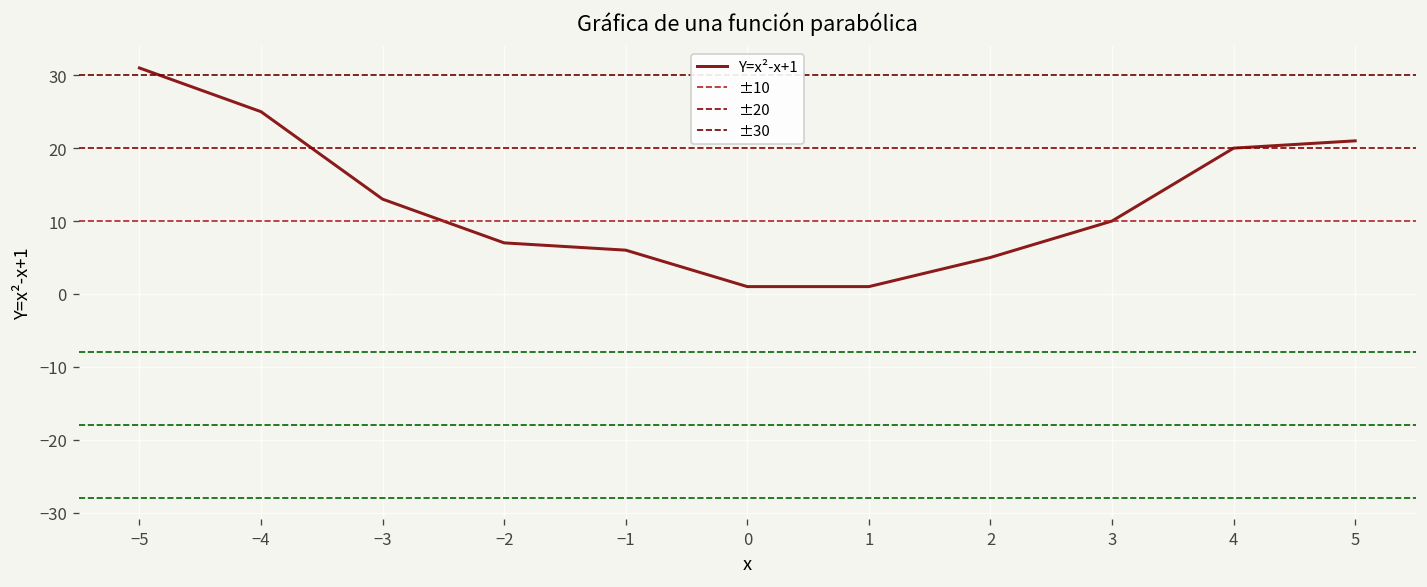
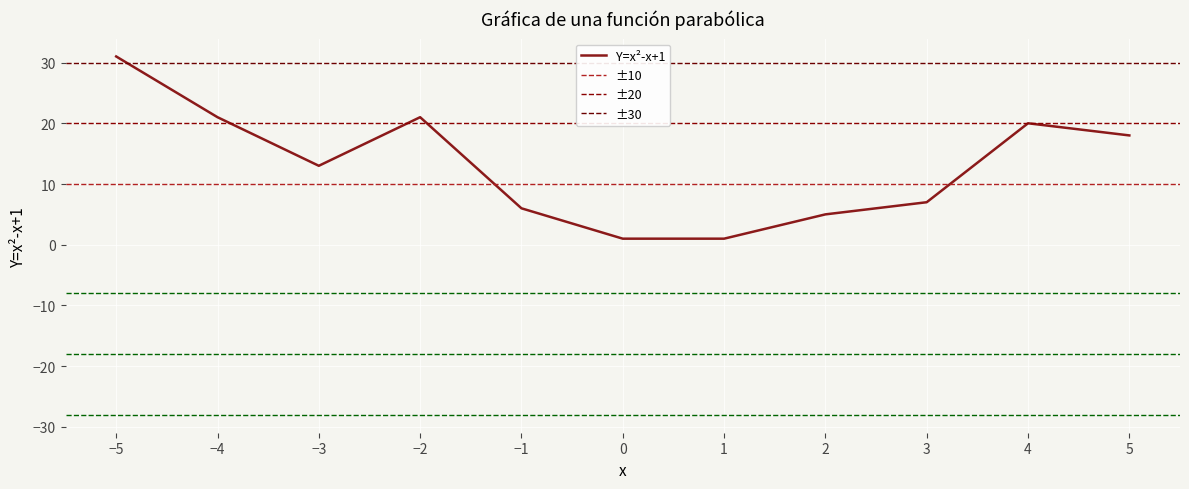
−4: 25 -> 21
−2: 7 -> 21
3: 10 -> 7
5: 21 -> 18
